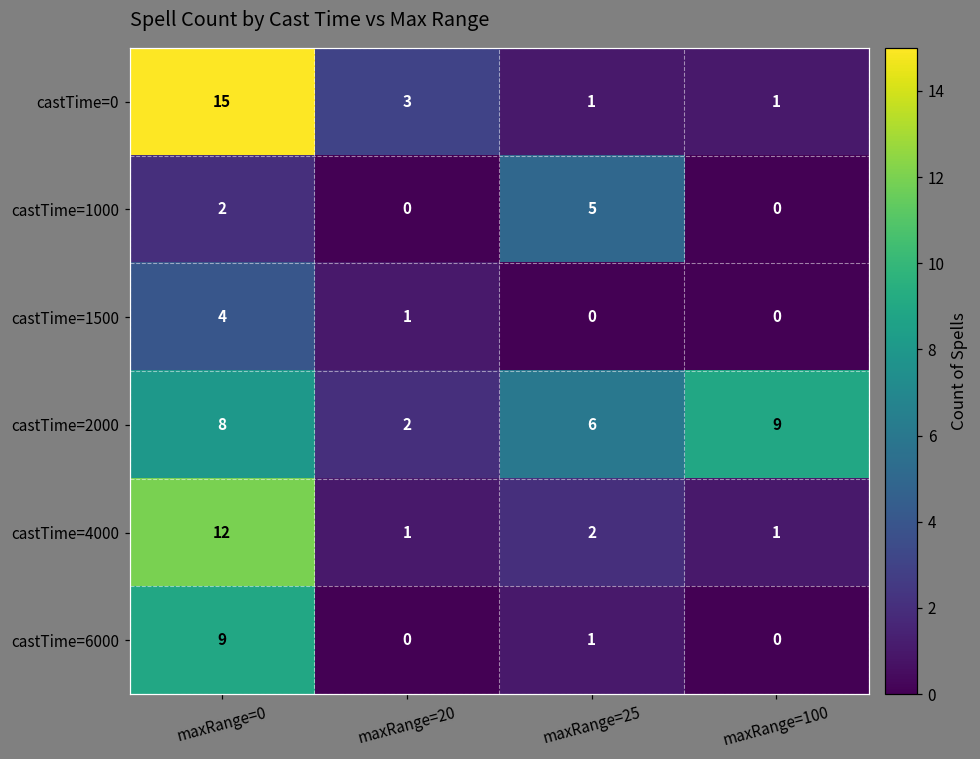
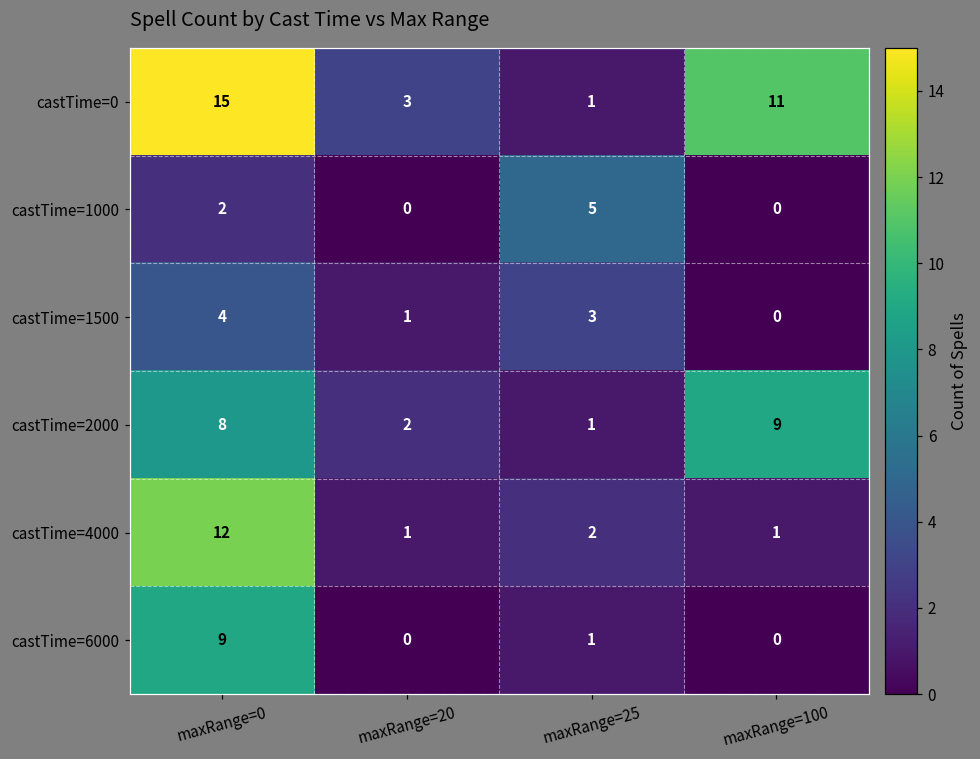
castTime=0, maxRange=100: 1 -> 11
castTime=1500, maxRange=25: 0 -> 3
castTime=2000, maxRange=25: 6 -> 1
